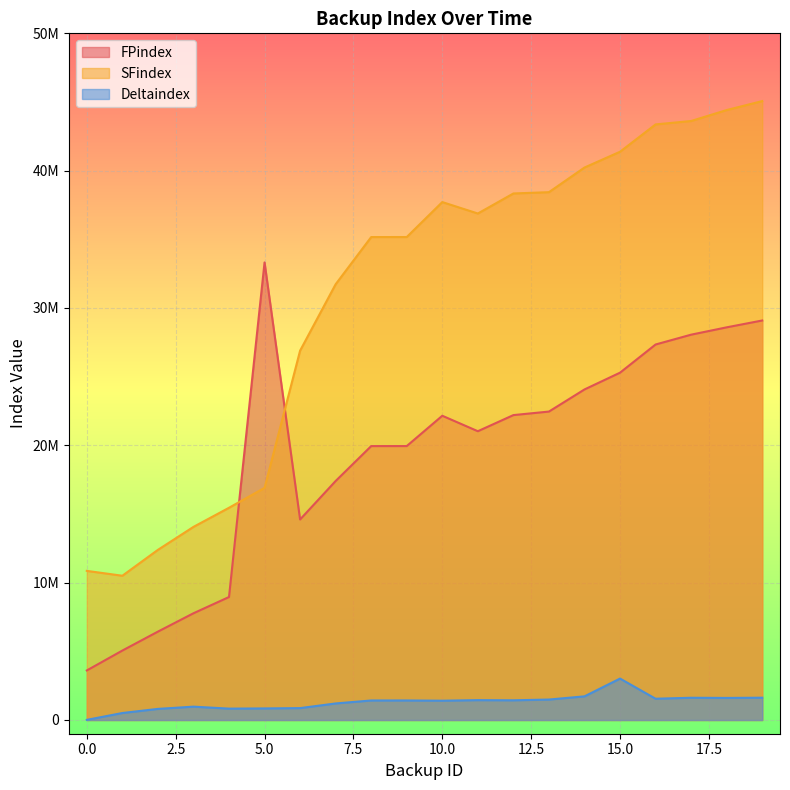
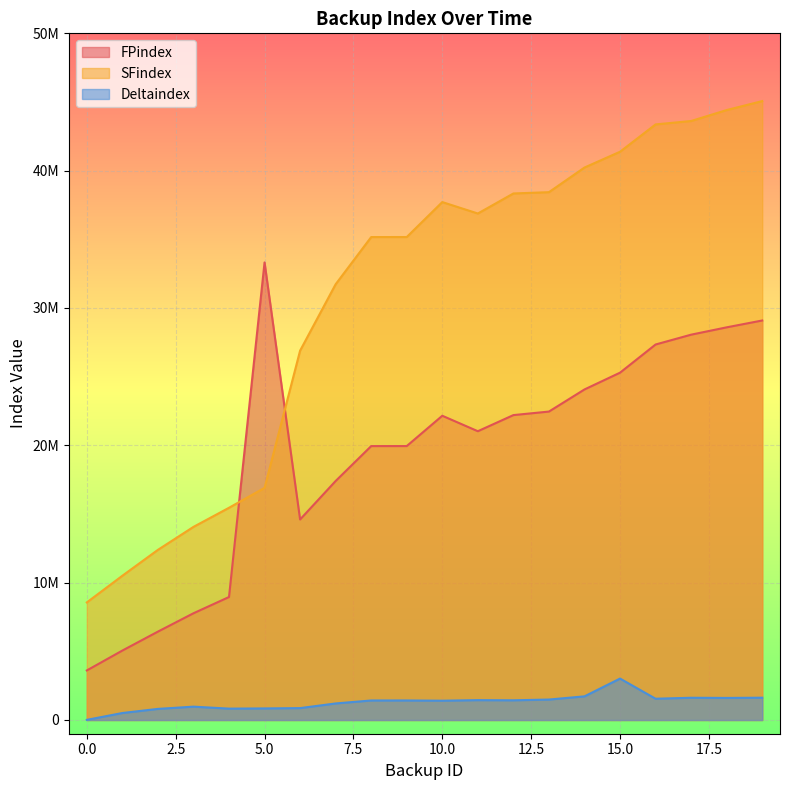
SFindex, 0.0: 10900000 -> 8600000
